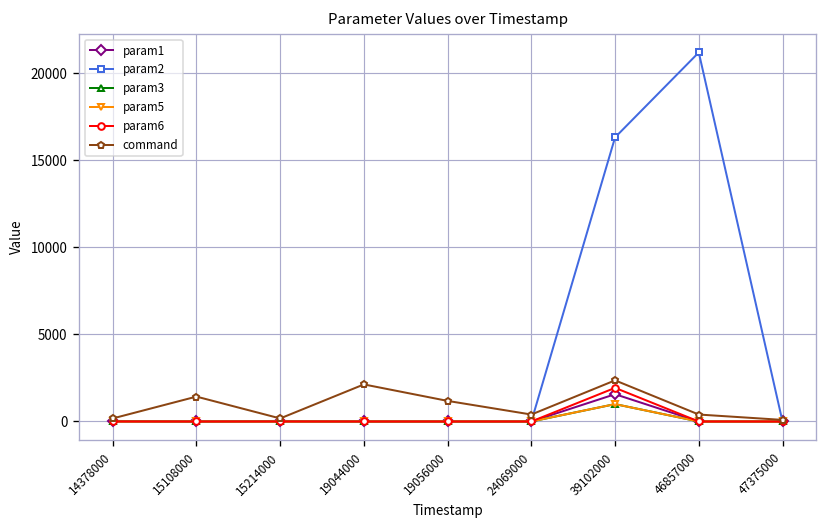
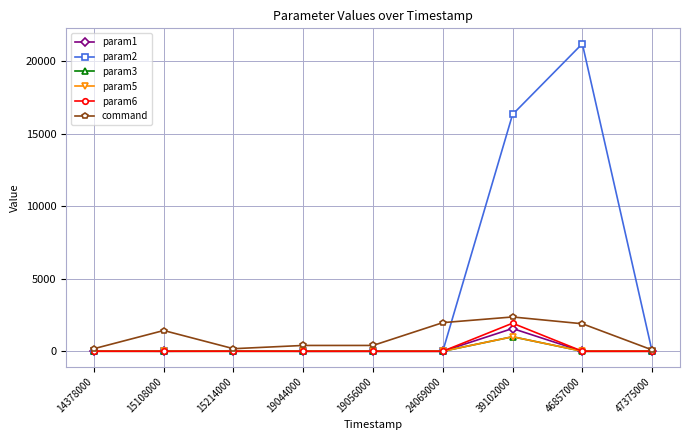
command, 19044000: 2100 -> 400
command, 19056000: 1200 -> 400
command, 24069000: 400 -> 2000
command, 46857000: 400 -> 1900
